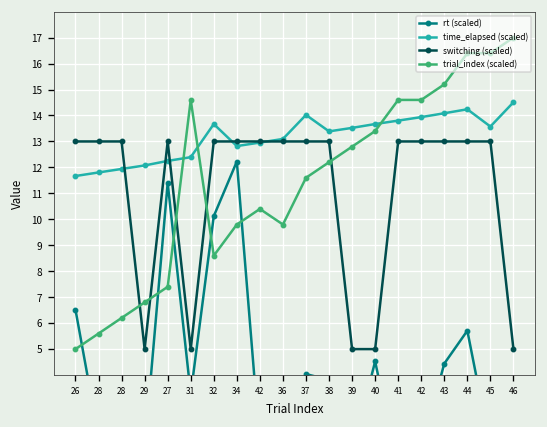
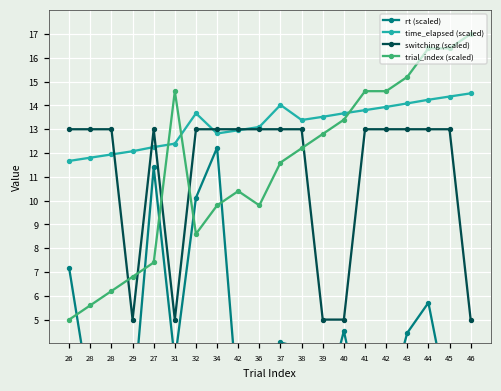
rt (scaled), 26: 6.5 -> 7.2
time_elapsed (scaled), 45: 13.6 -> 14.4
